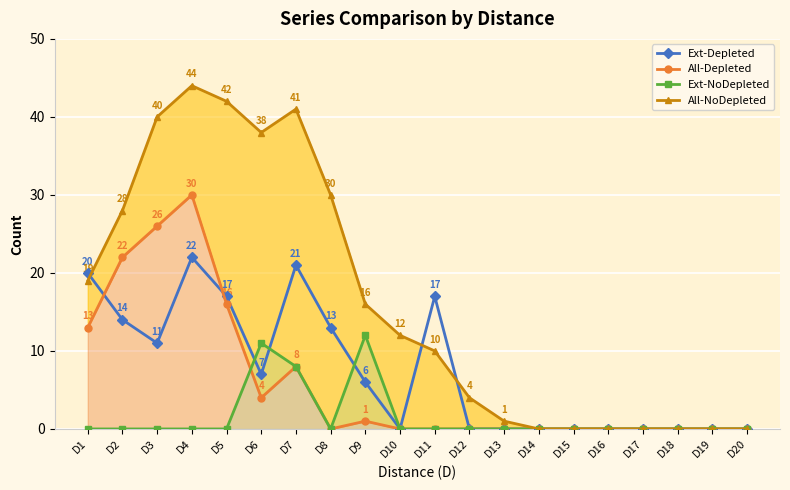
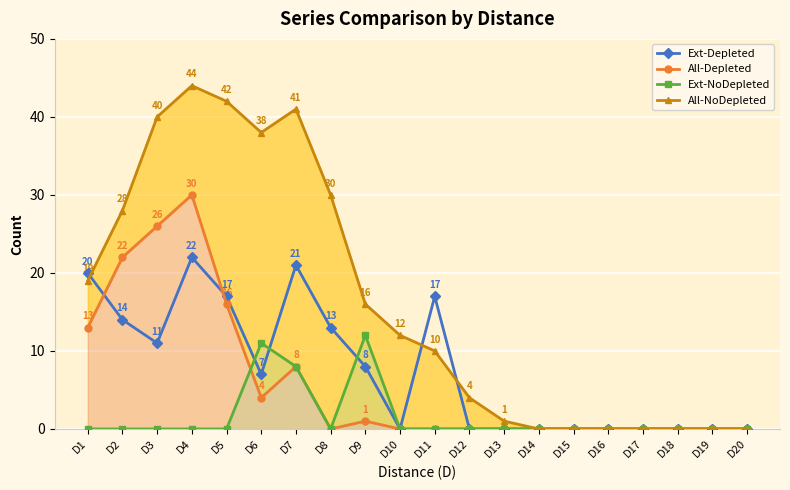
Ext-Depleted, D9: 6 -> 8
